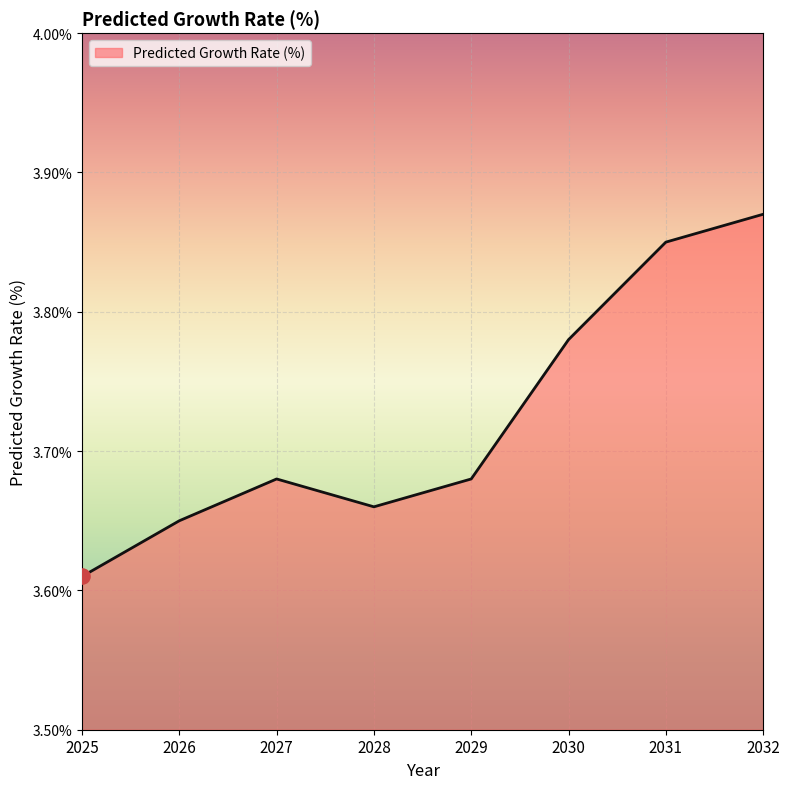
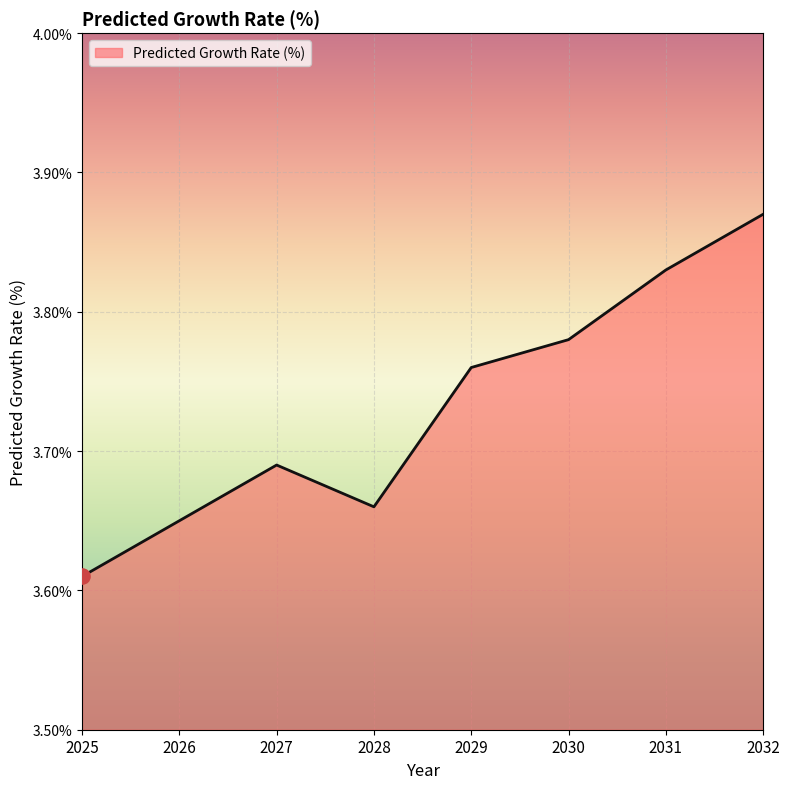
Predicted Growth Rate (%), 2027: 3.68% -> 3.69%
Predicted Growth Rate (%), 2029: 3.68% -> 3.76%
Predicted Growth Rate (%), 2031: 3.85% -> 3.83%
